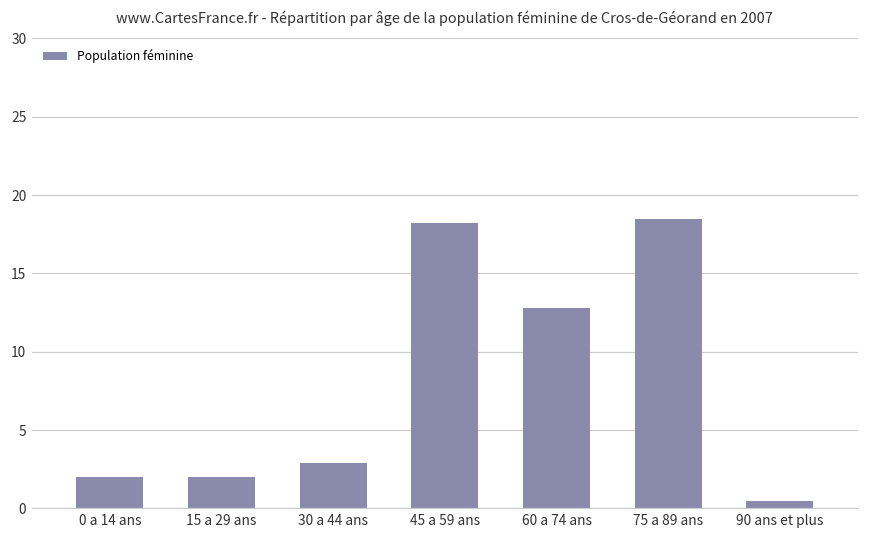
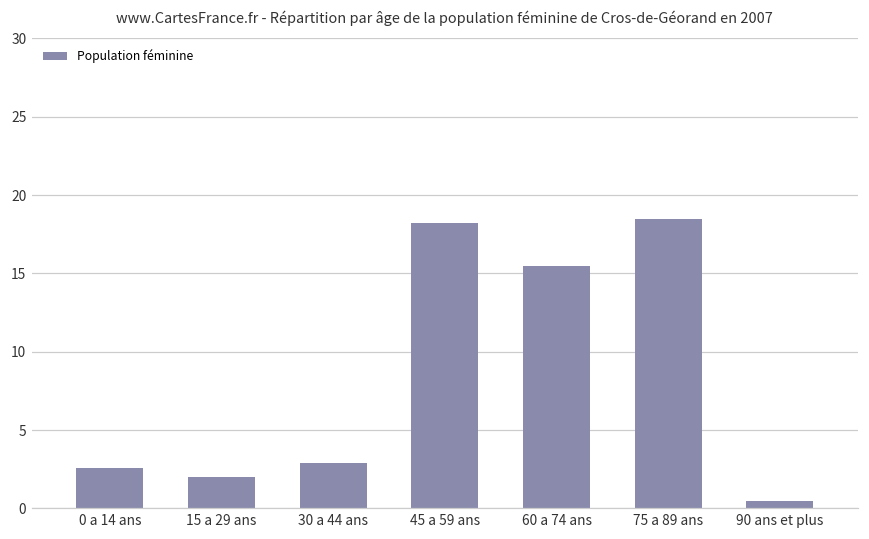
0 a 14 ans: 2.0 -> 2.6
60 a 74 ans: 12.8 -> 15.5
